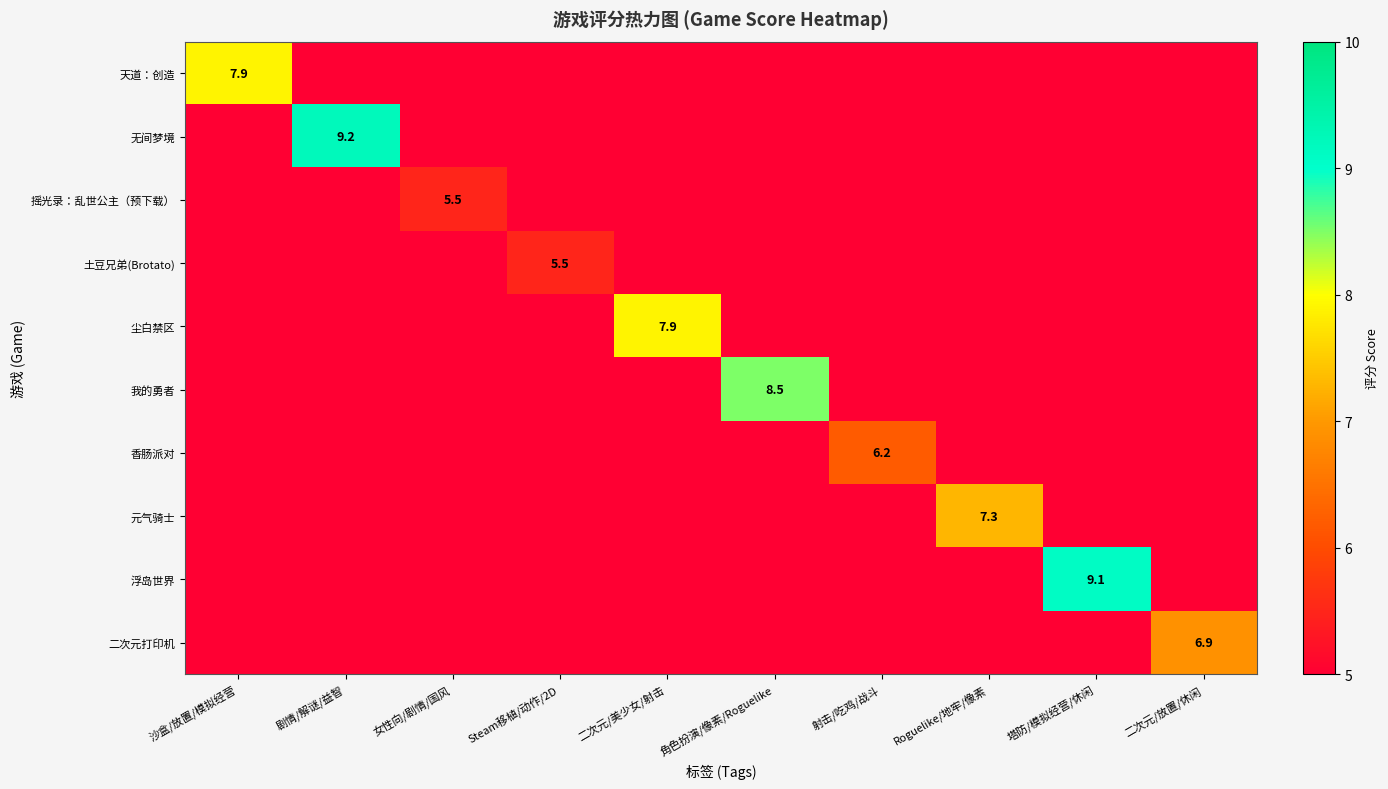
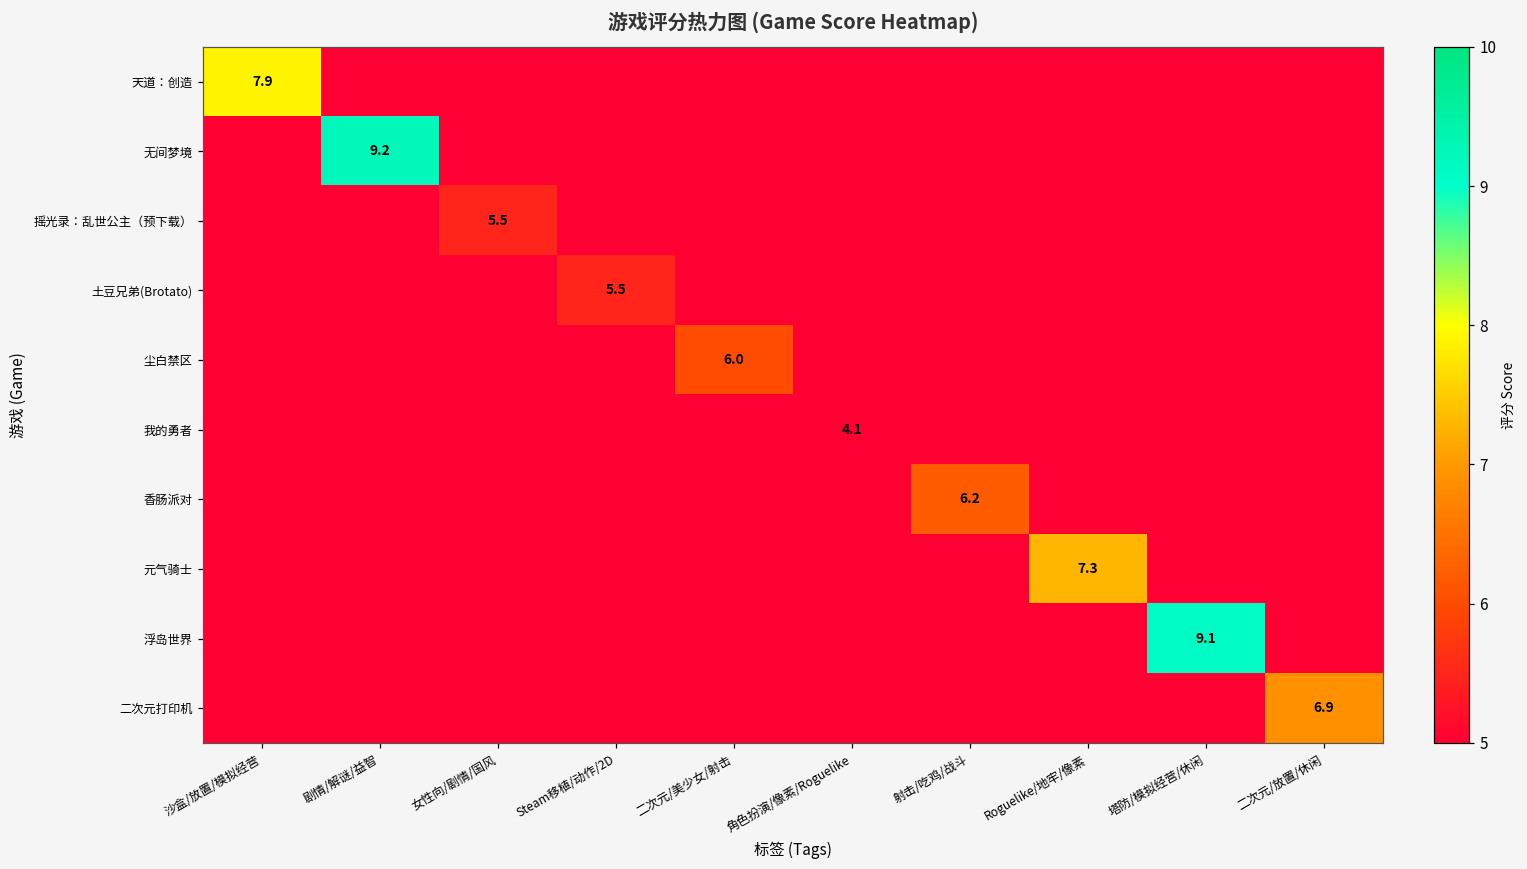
尘白禁区, 二次元/美少女/射击: 7.9 -> 6.0
我的勇者, 角色扮演/像素/Roguelike: 8.5 -> 4.1
